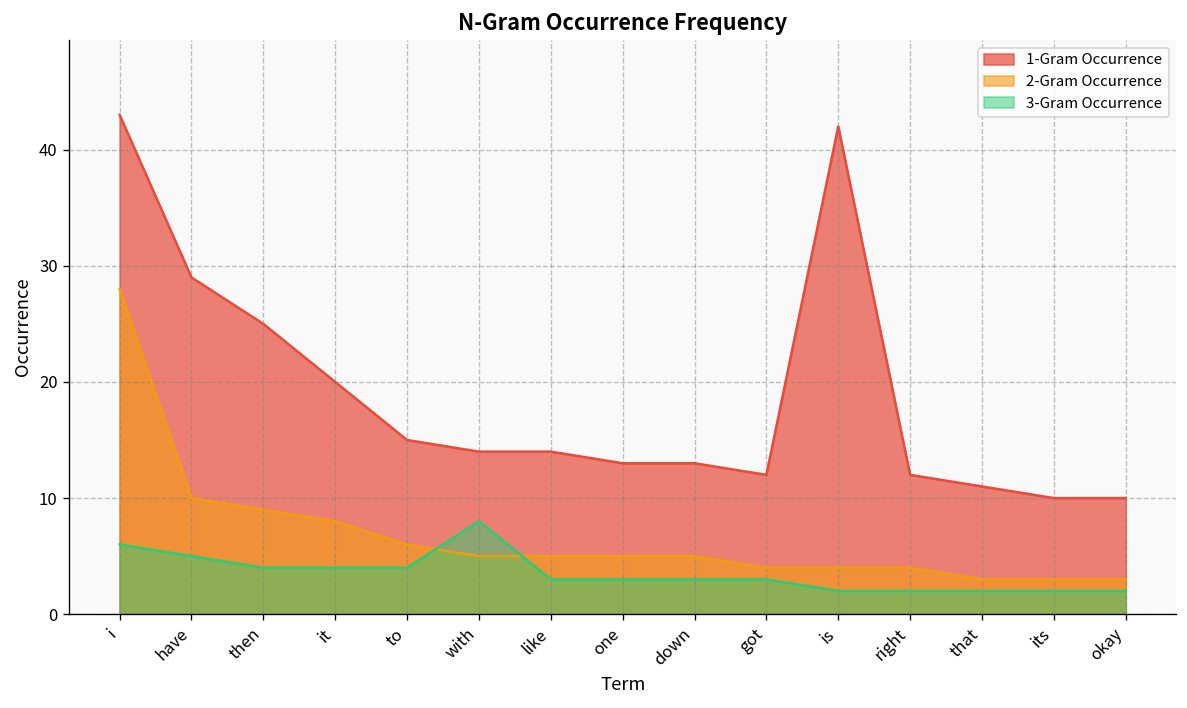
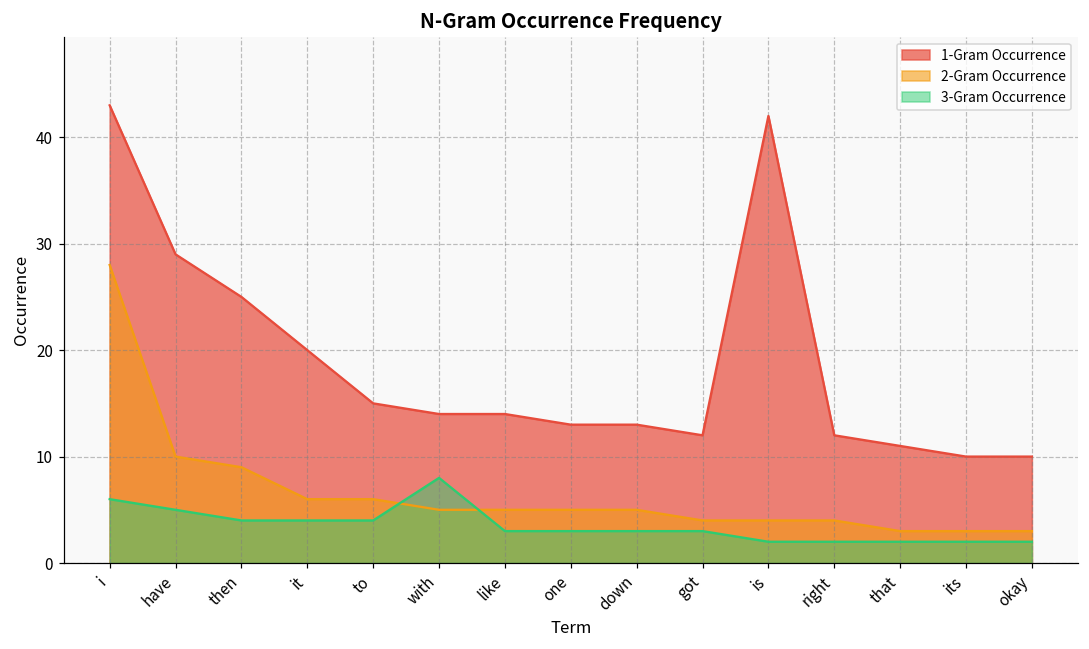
2-Gram Occurrence, it: 8 -> 6
